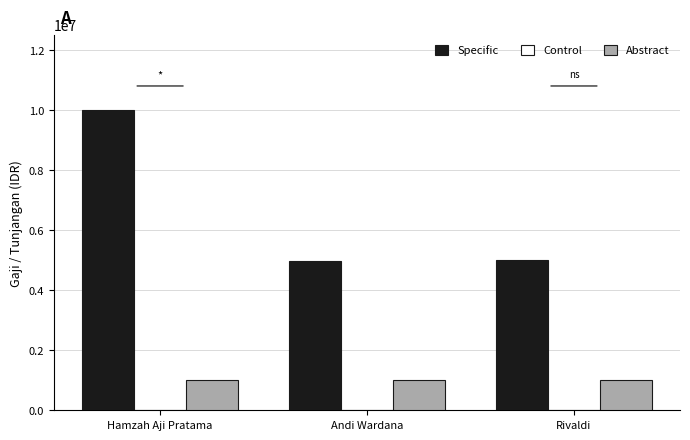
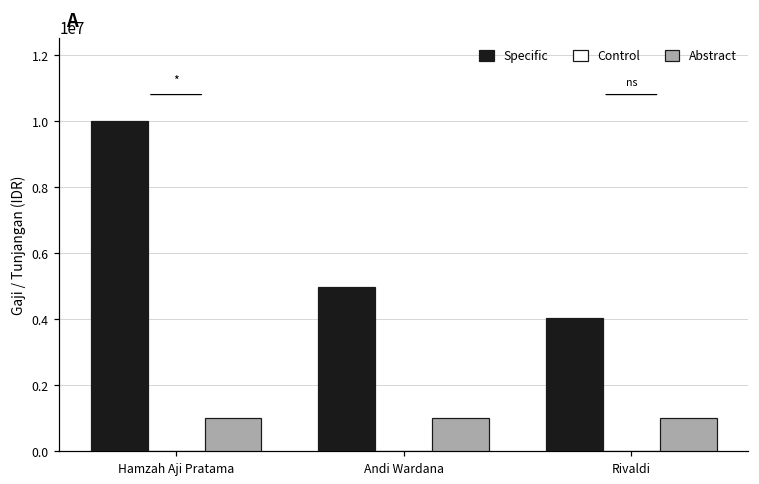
Specific, Rivaldi: 5000000 -> 4000000
